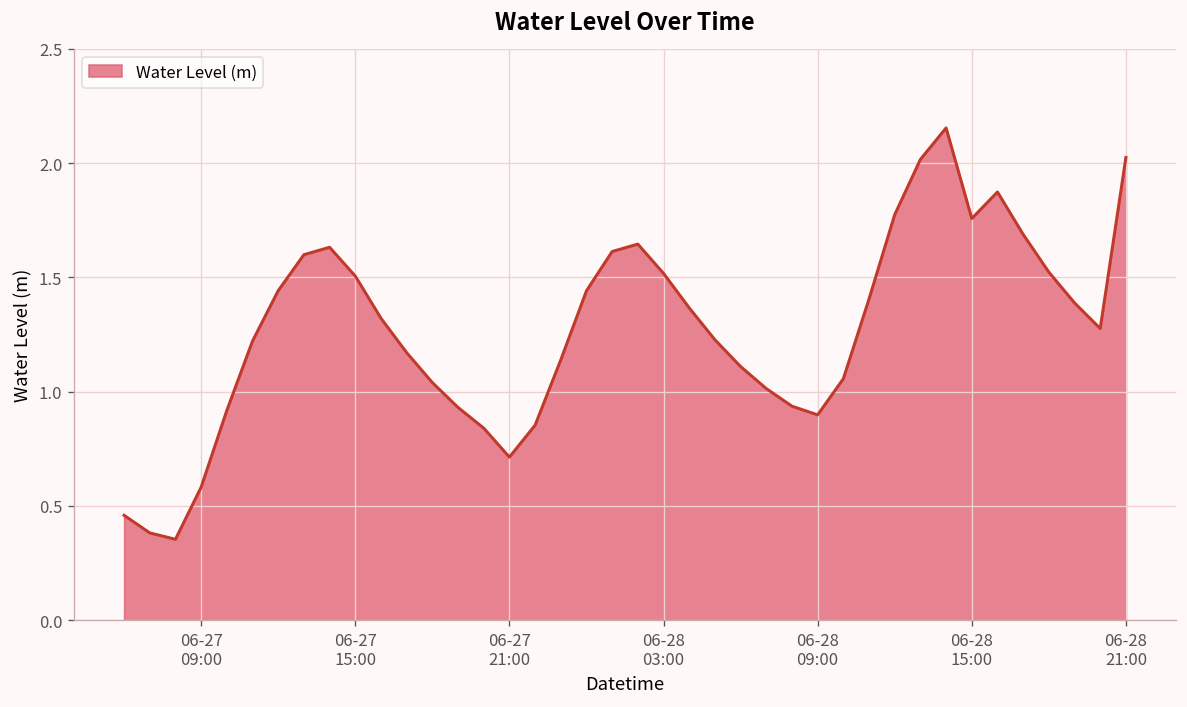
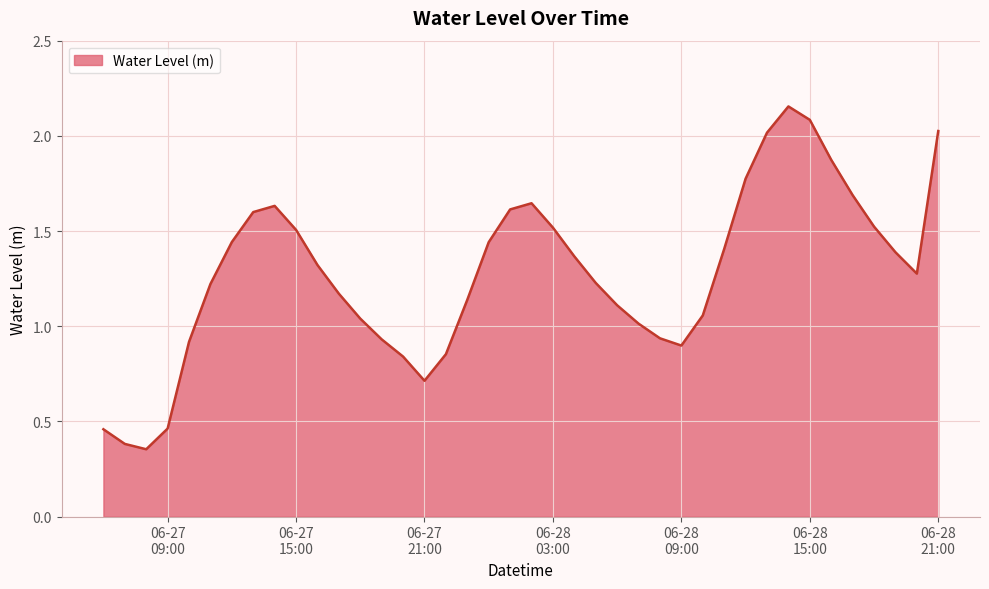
06-27 09:00: 0.58 -> 0.46
06-28 15:00: 1.76 -> 2.08
